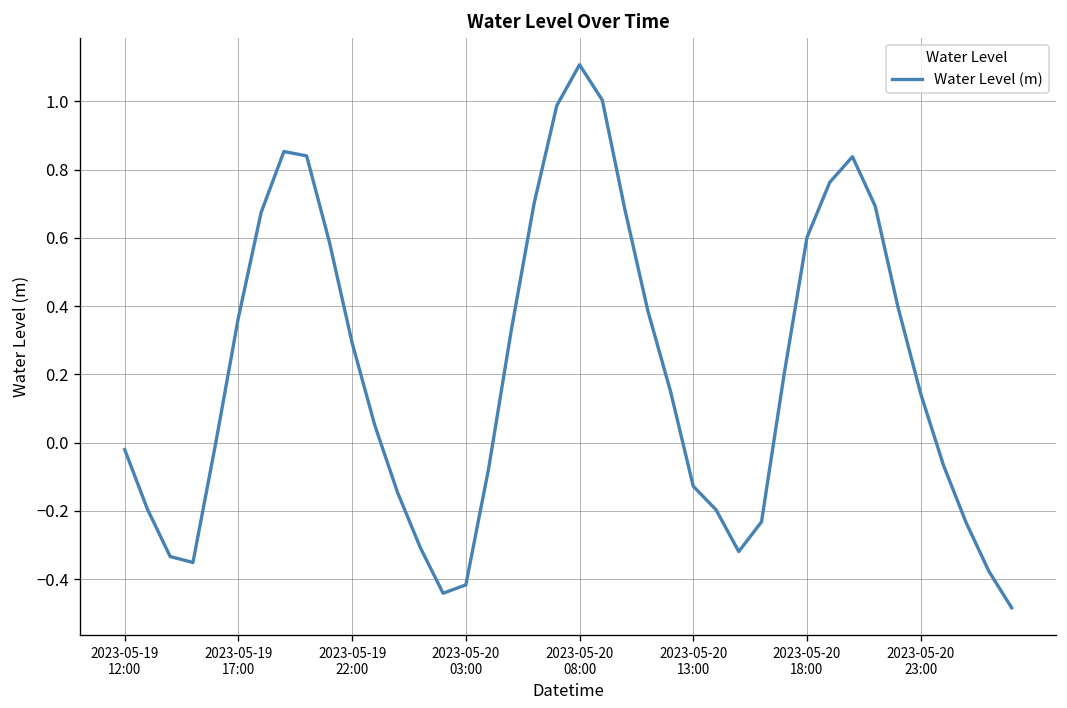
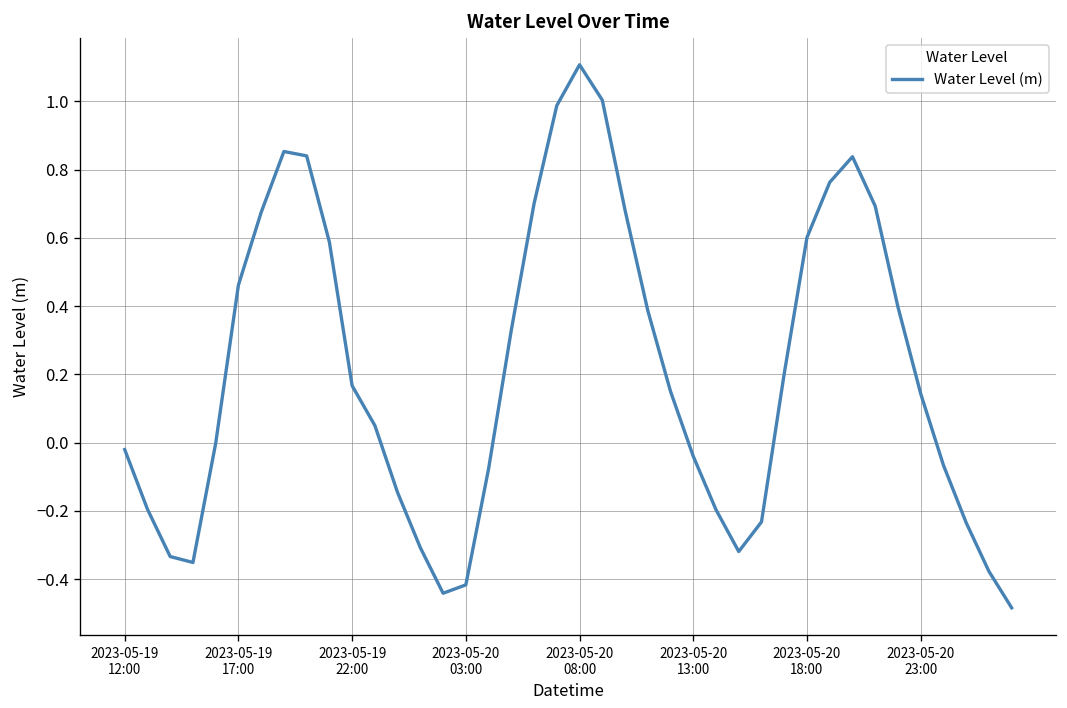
2023-05-19 17:00: 0.37 -> 0.46
2023-05-19 22:00: 0.29 -> 0.17
2023-05-20 13:00: -0.13 -> -0.04
